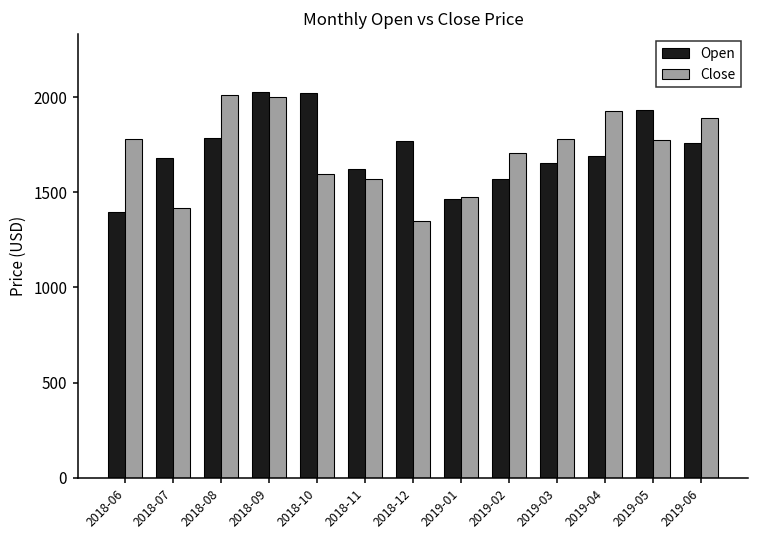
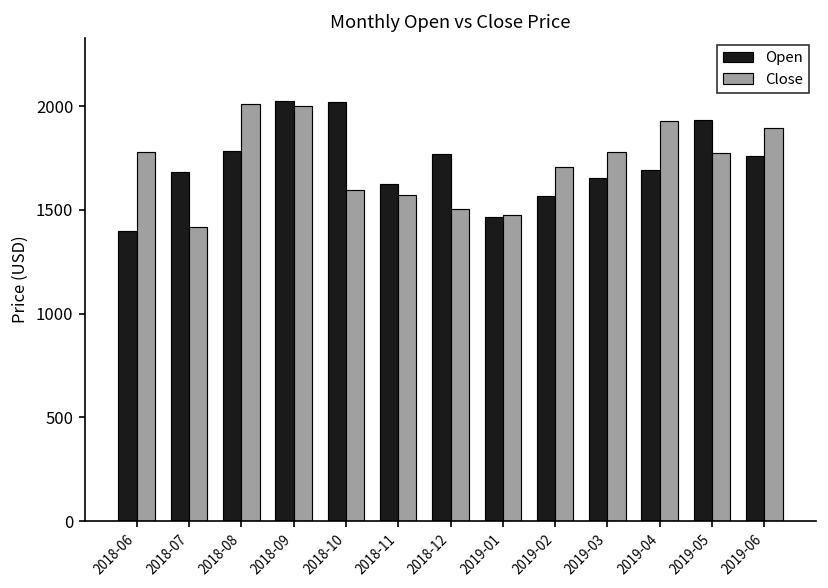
Close, 2018-12: 1350 -> 1500
